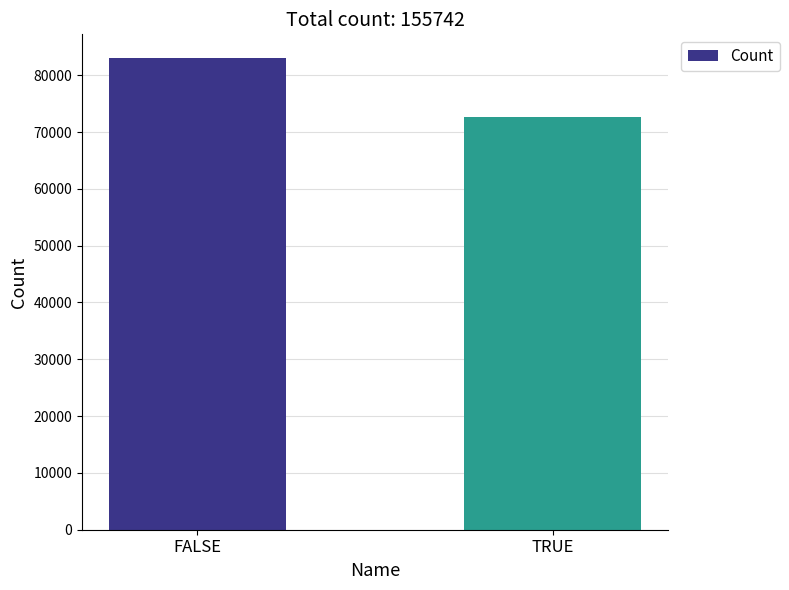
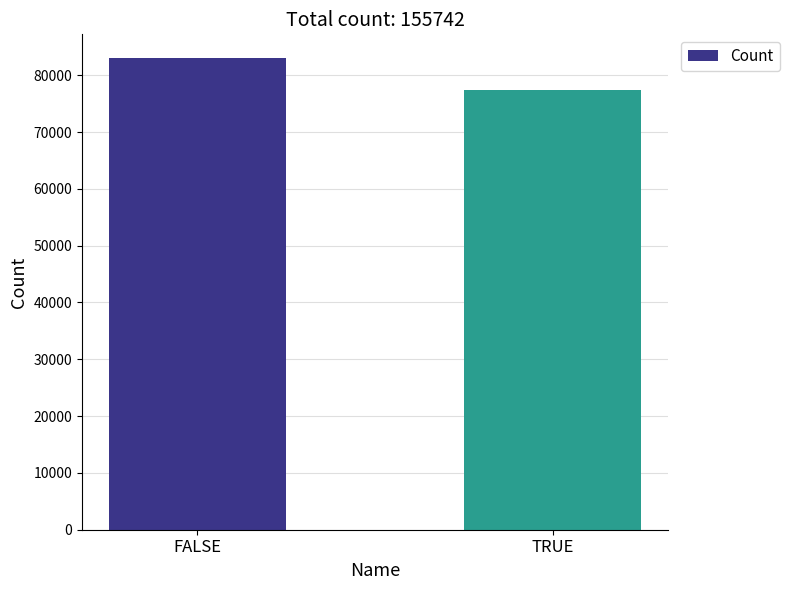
TRUE: 73000 -> 77000
